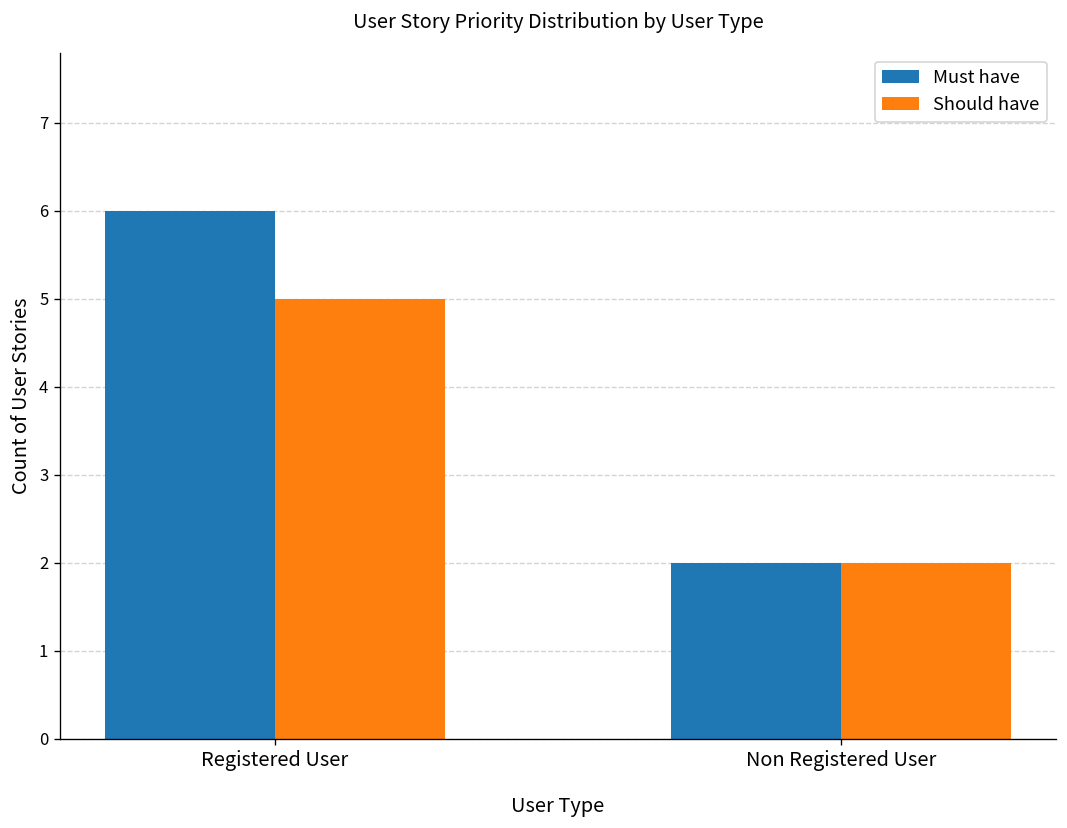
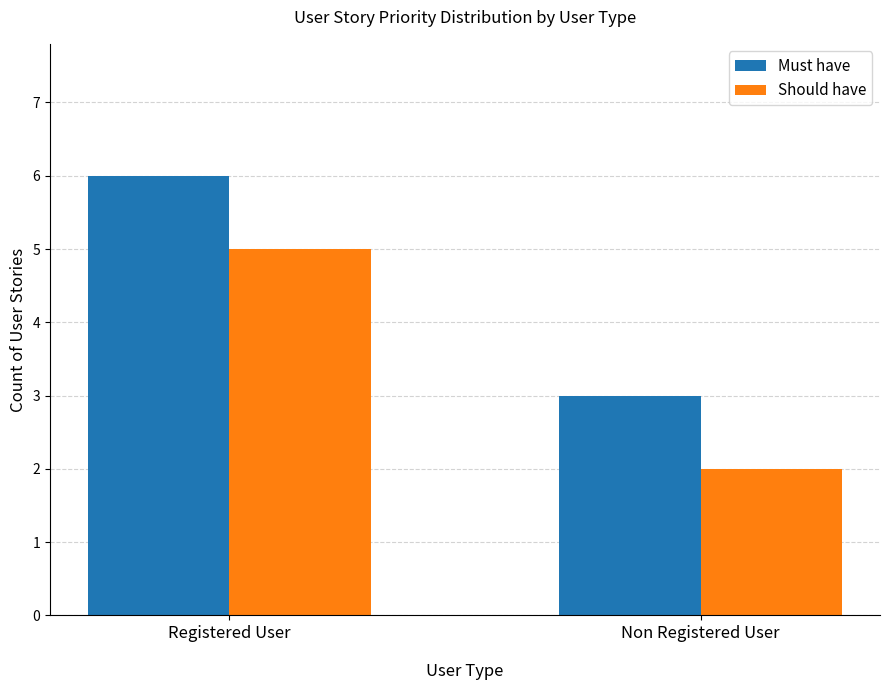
Must have, Non Registered User: 2 -> 3
